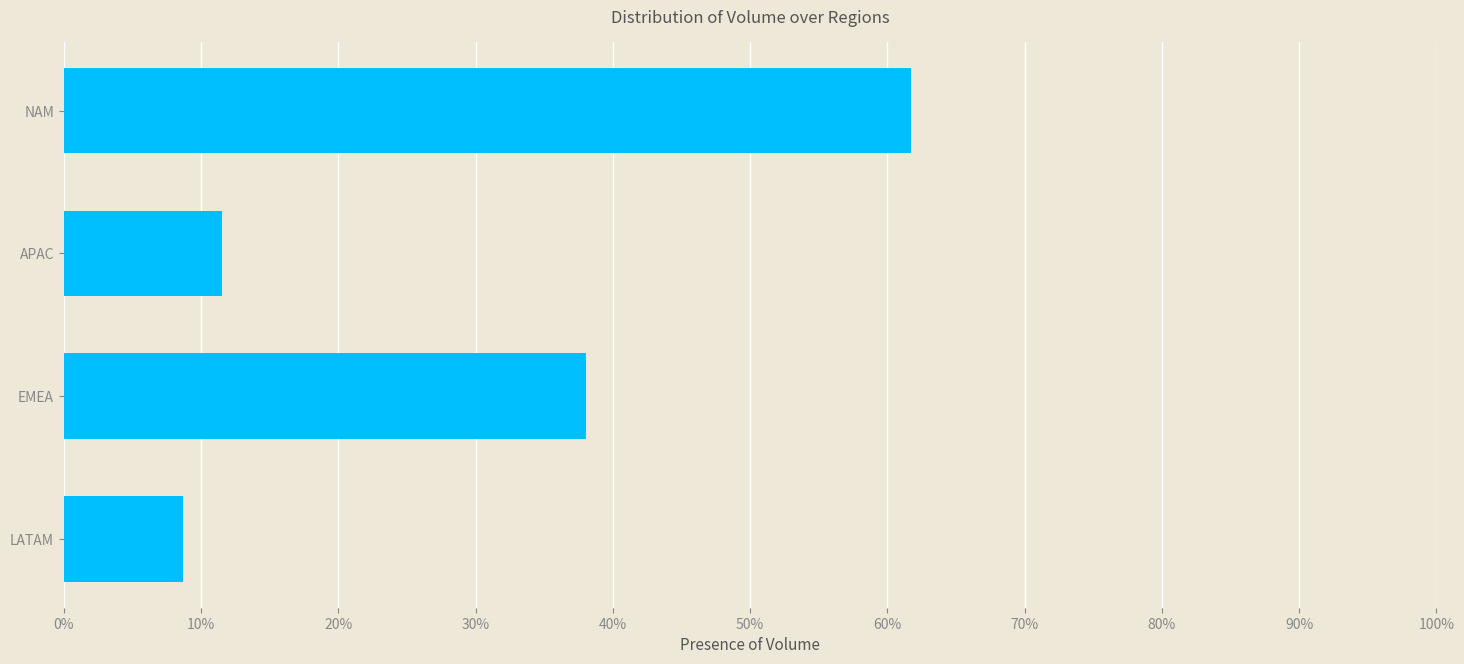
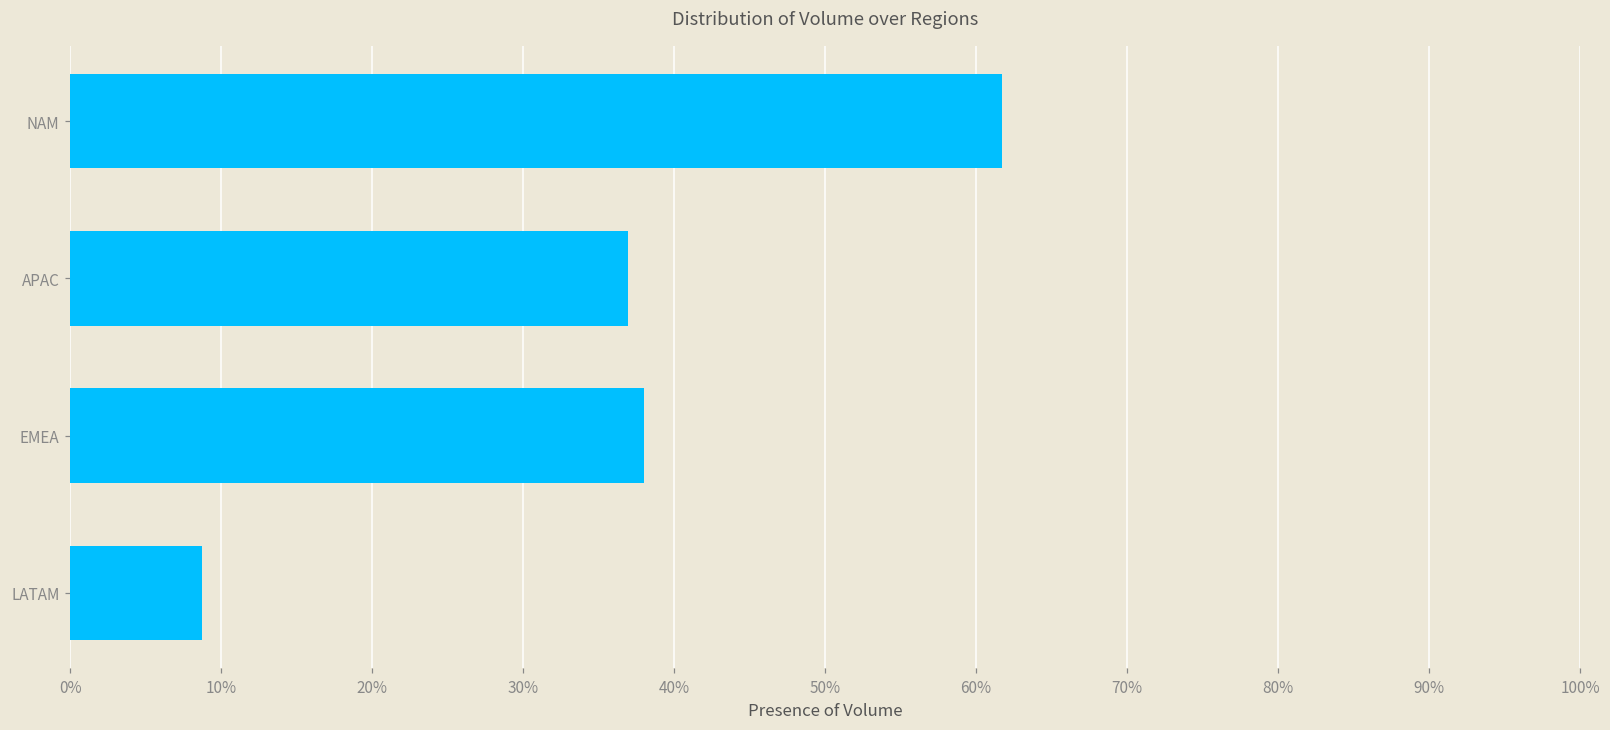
APAC: 11.5% -> 36.9%
